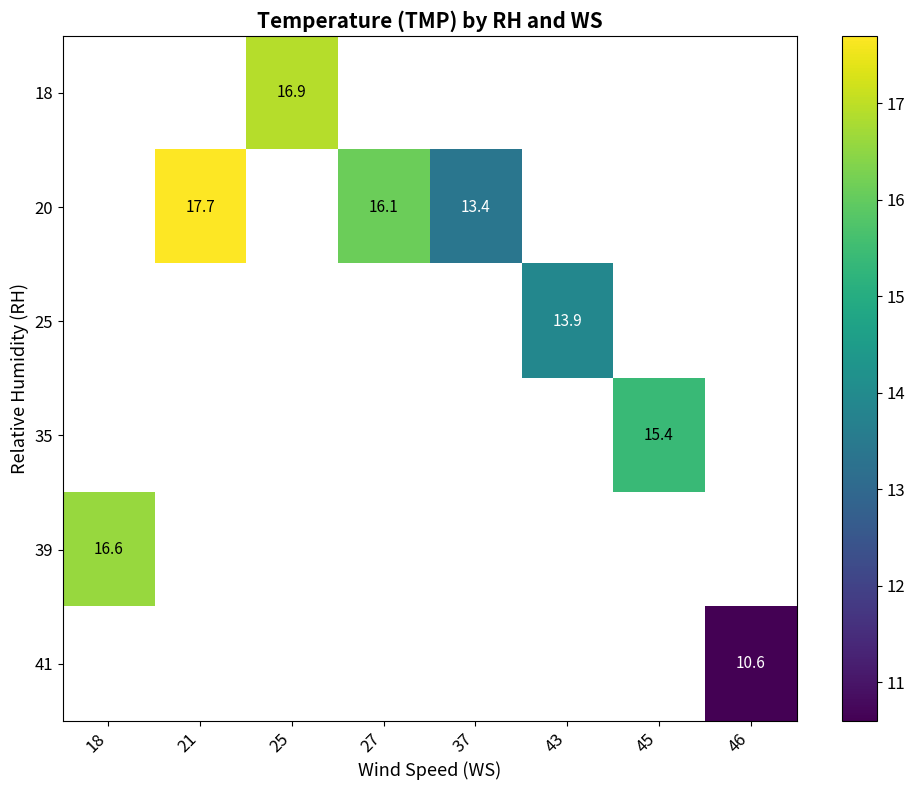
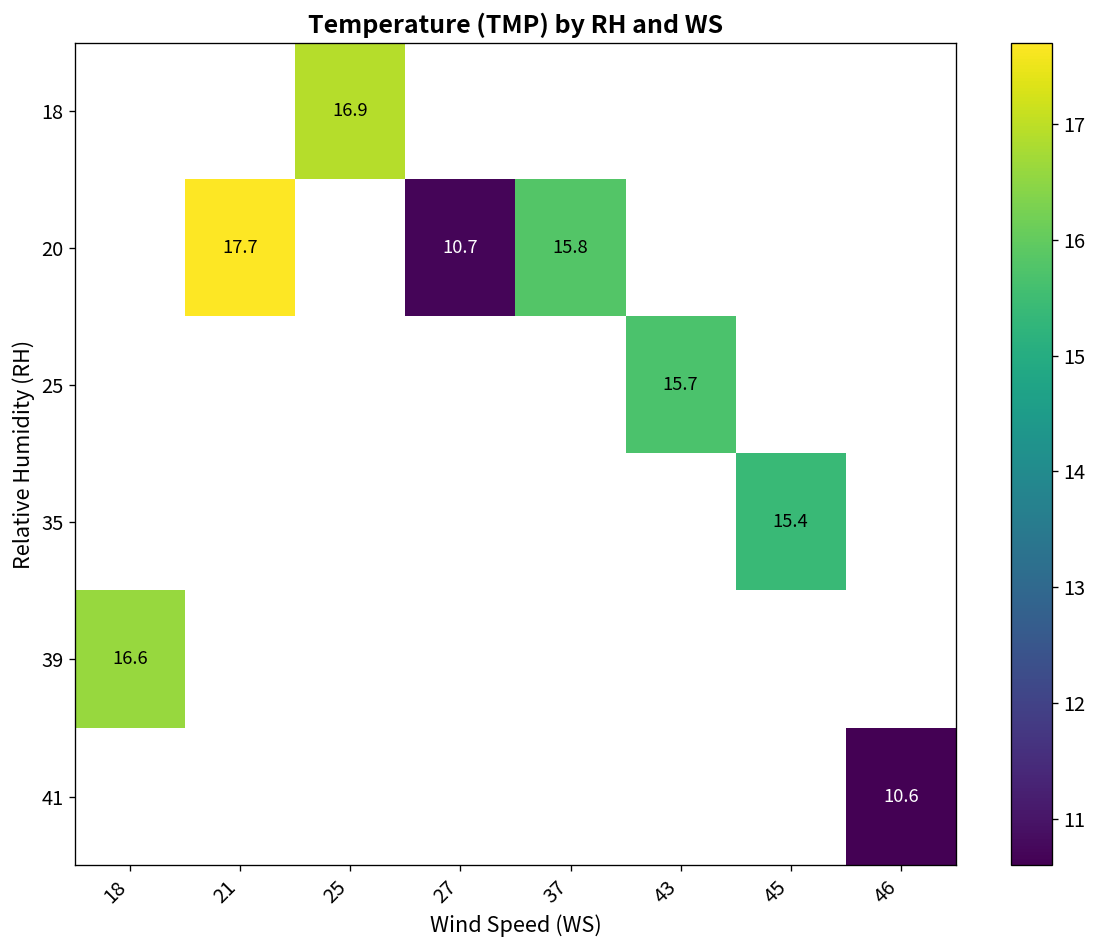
20, 27: 16.1 -> 10.7
20, 37: 13.4 -> 15.8
25, 43: 13.9 -> 15.7
